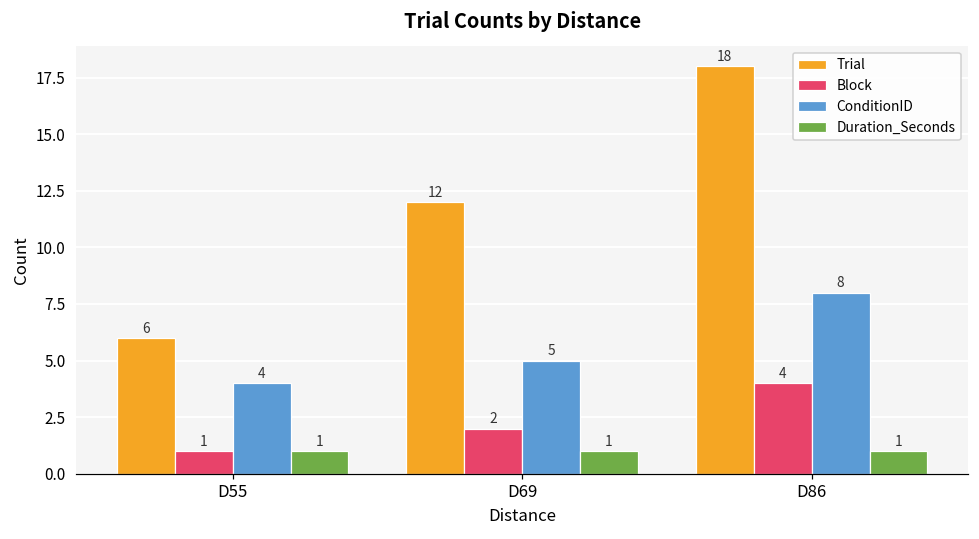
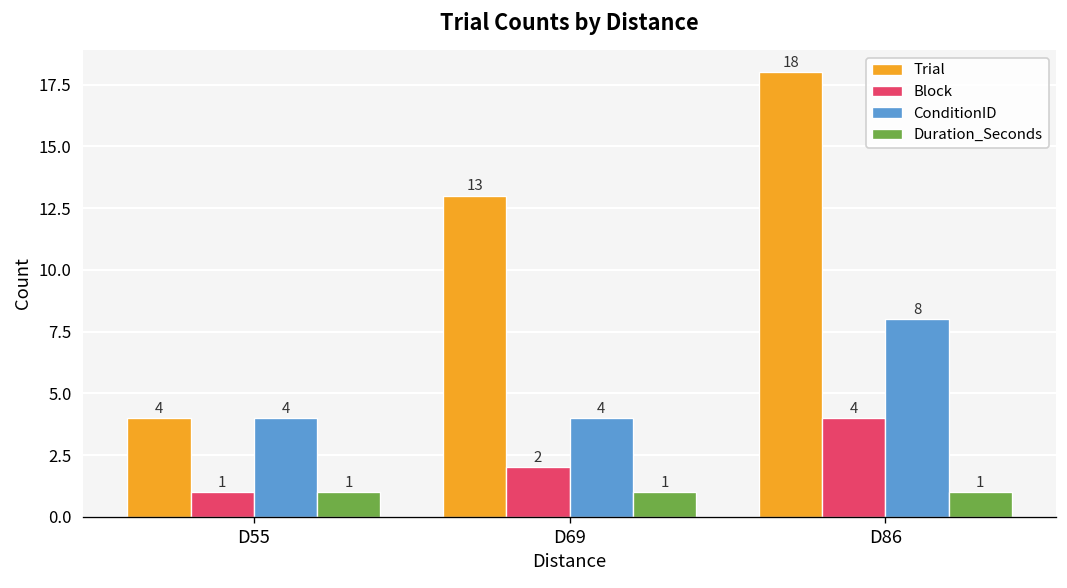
Trial, D55: 6 -> 4
Trial, D69: 12 -> 13
ConditionID, D69: 5 -> 4
